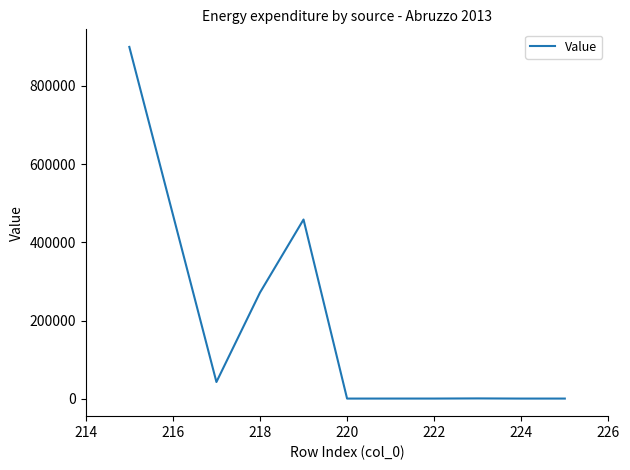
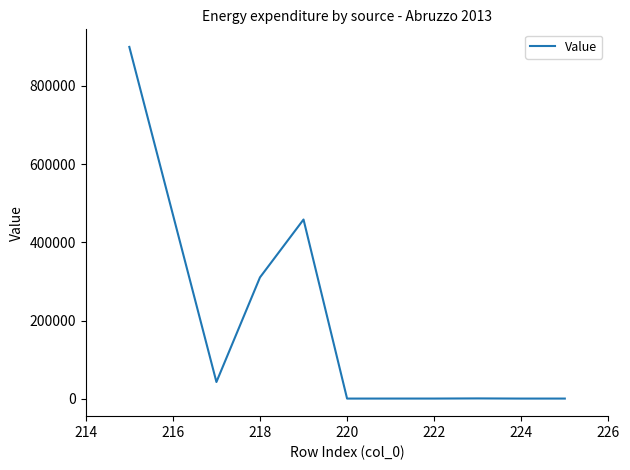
218: 270000 -> 310000
